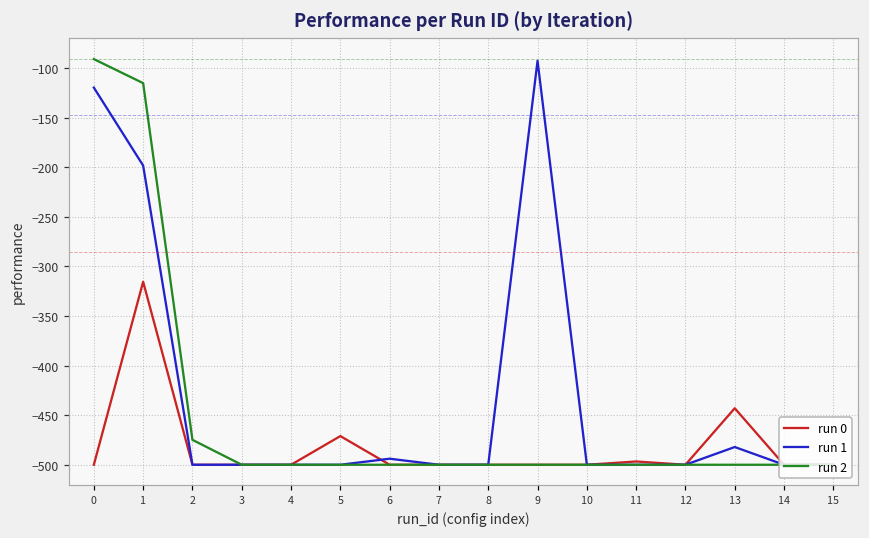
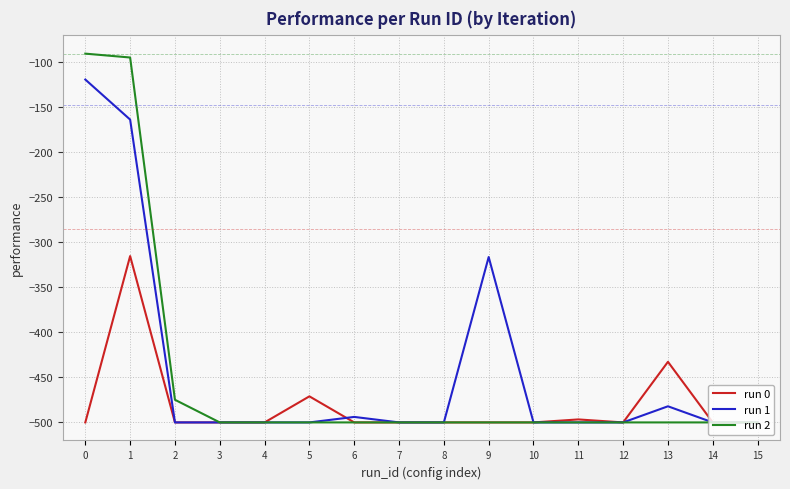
run 1, 1: -200 -> -160
run 2, 1: -120 -> -100
run 1, 9: -90 -> -320
run 0, 13: -440 -> -430
